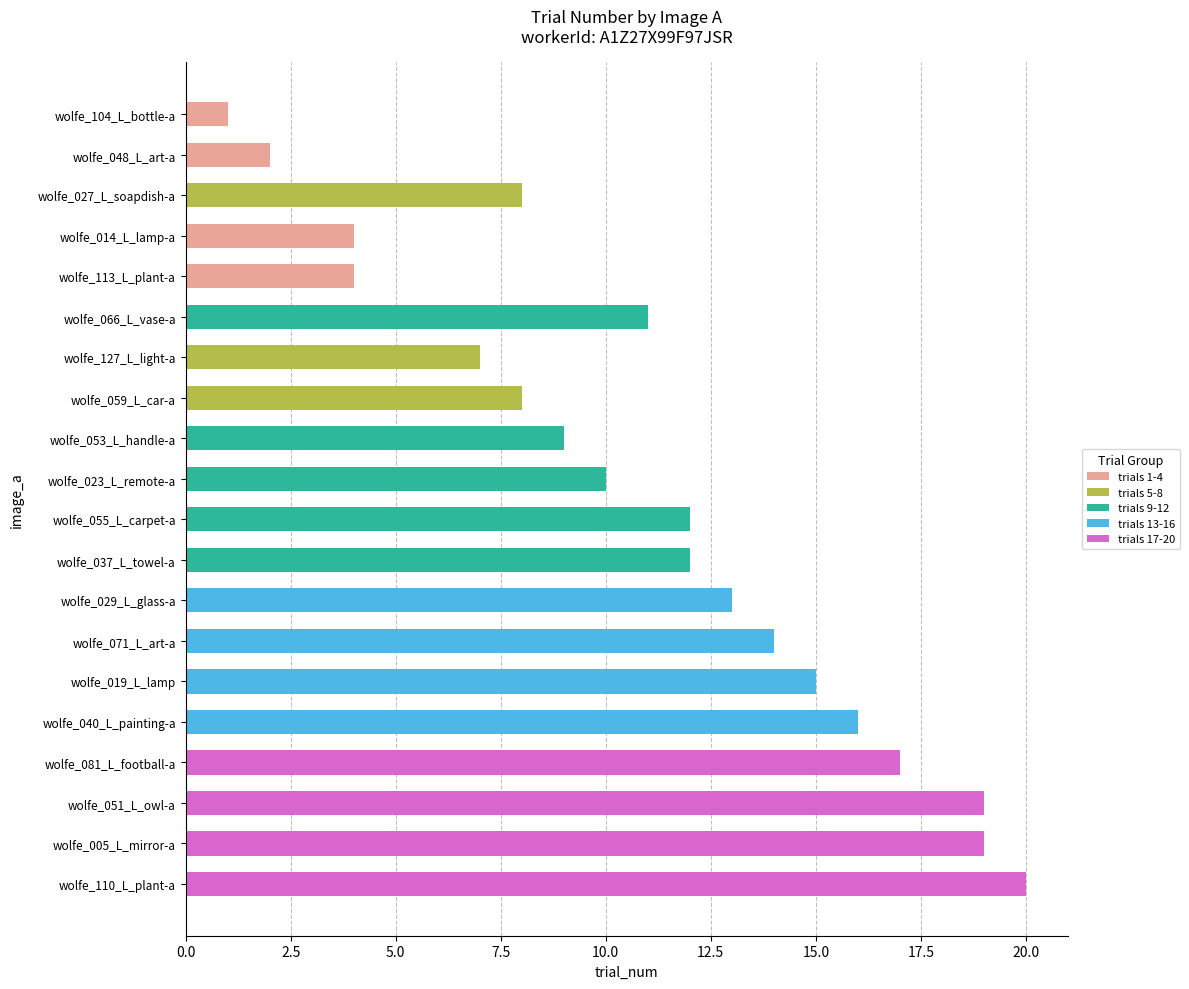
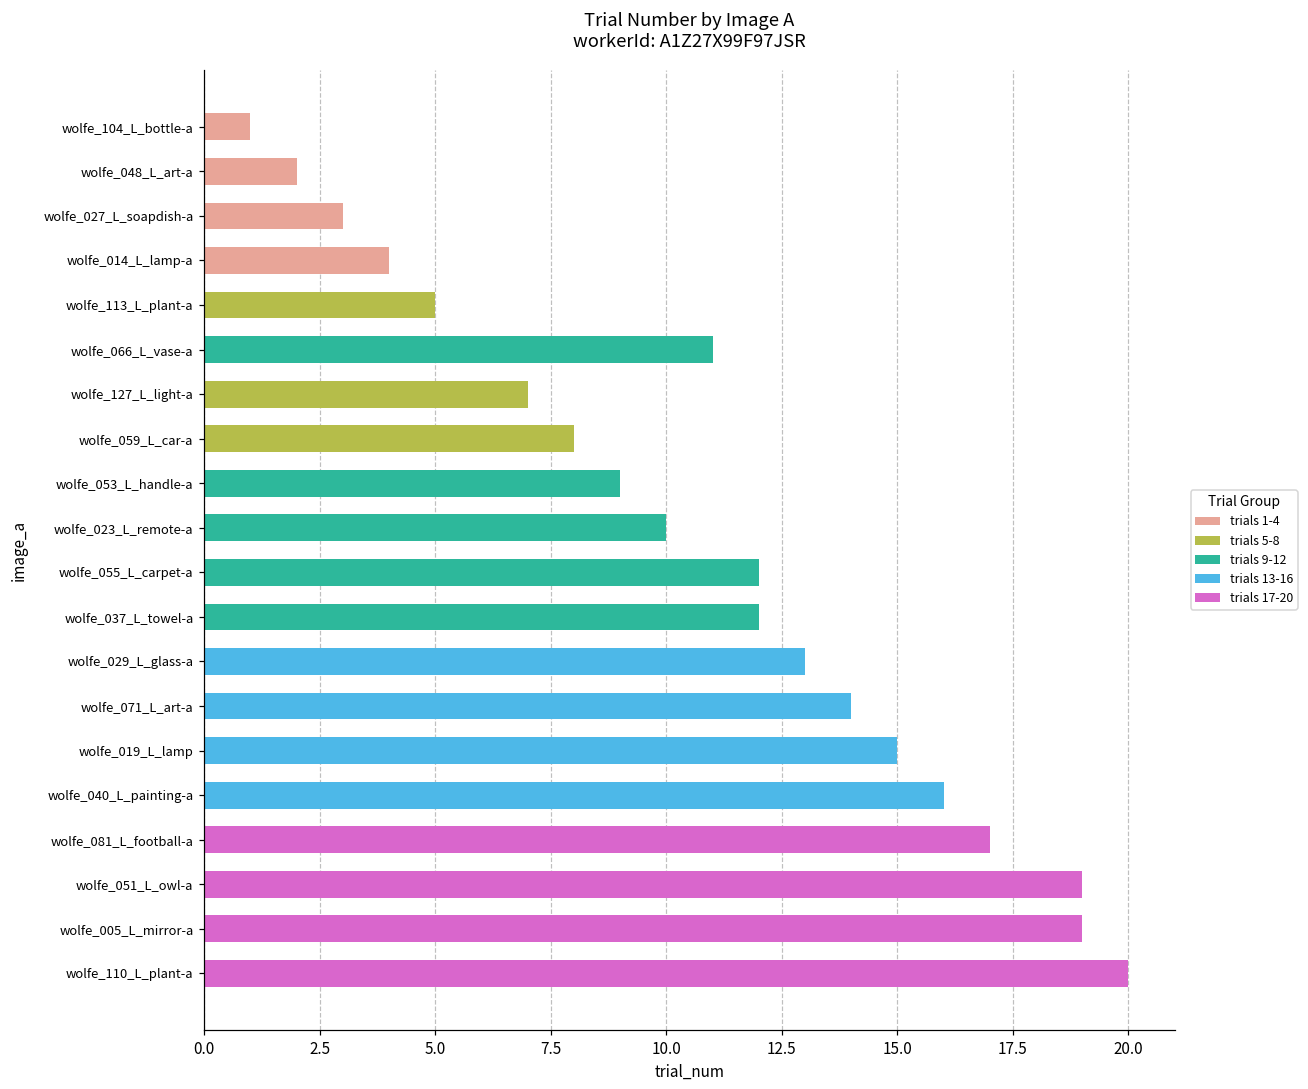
wolfe_027_L_soapdish-a: 8 -> 3
wolfe_113_L_plant-a: 4 -> 5
